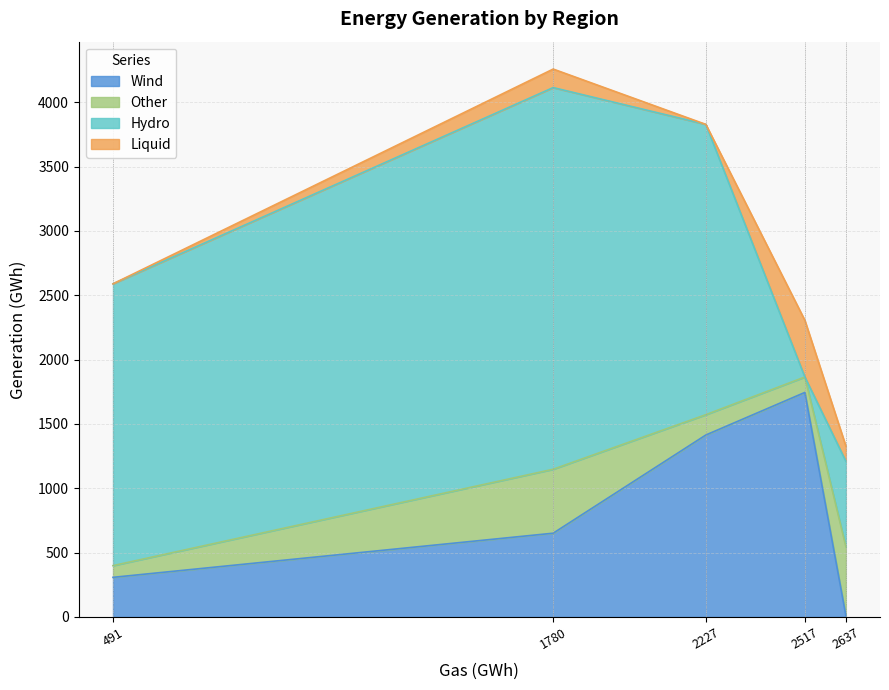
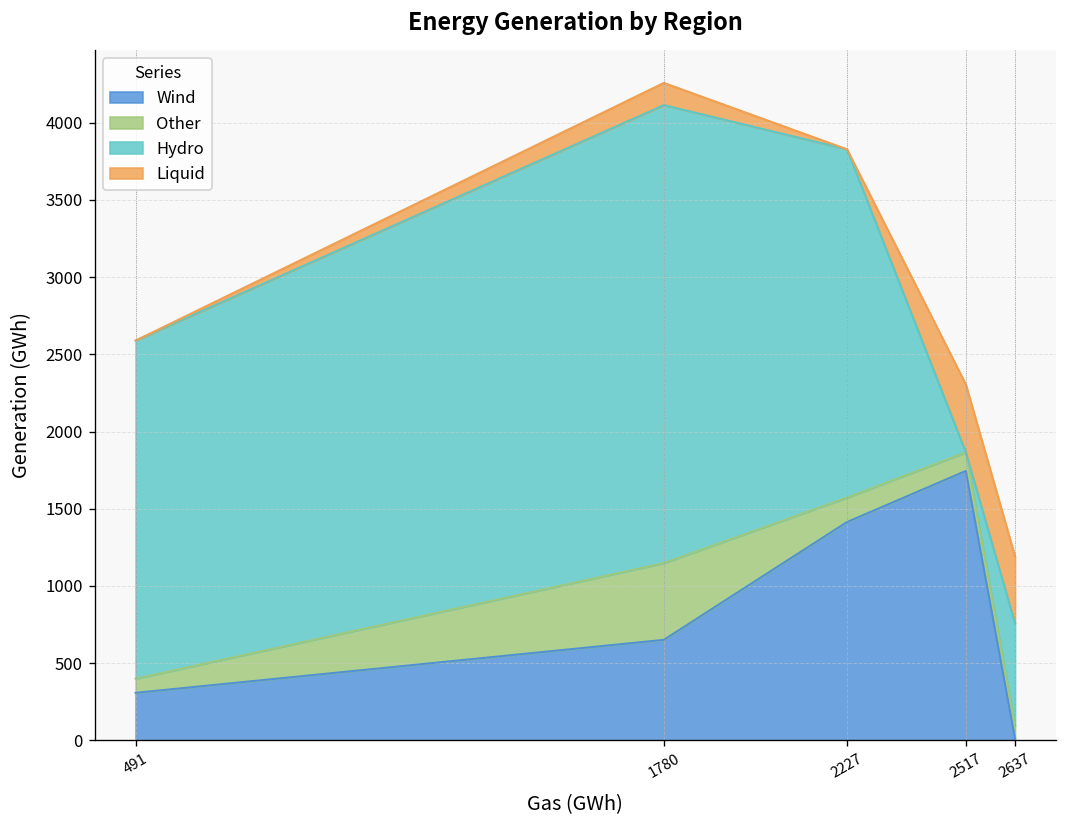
Other, 2637: 540 -> 80
Liquid, 2637: 120 -> 430
